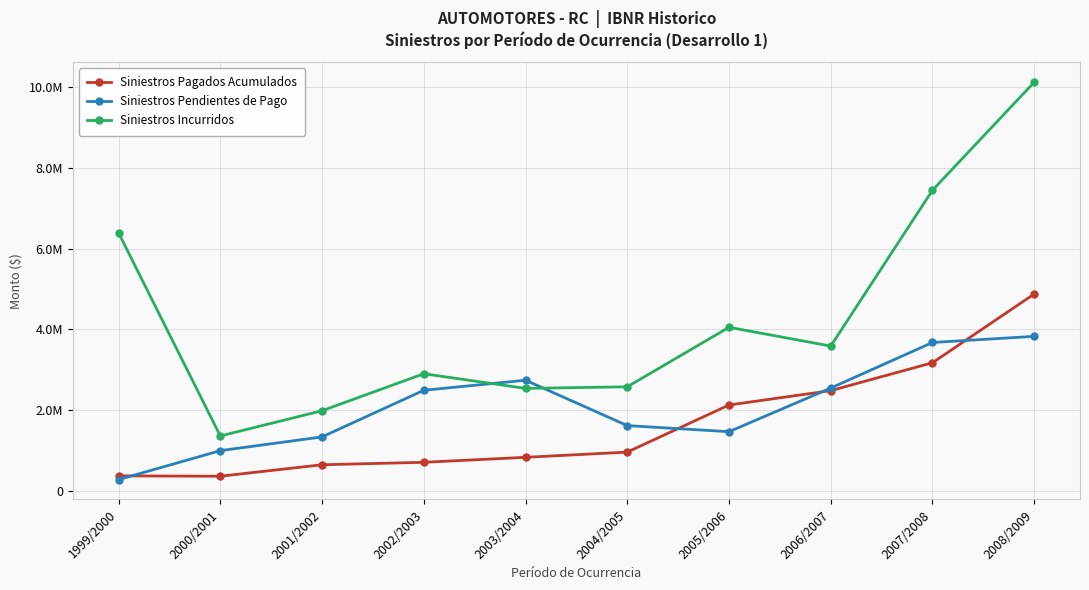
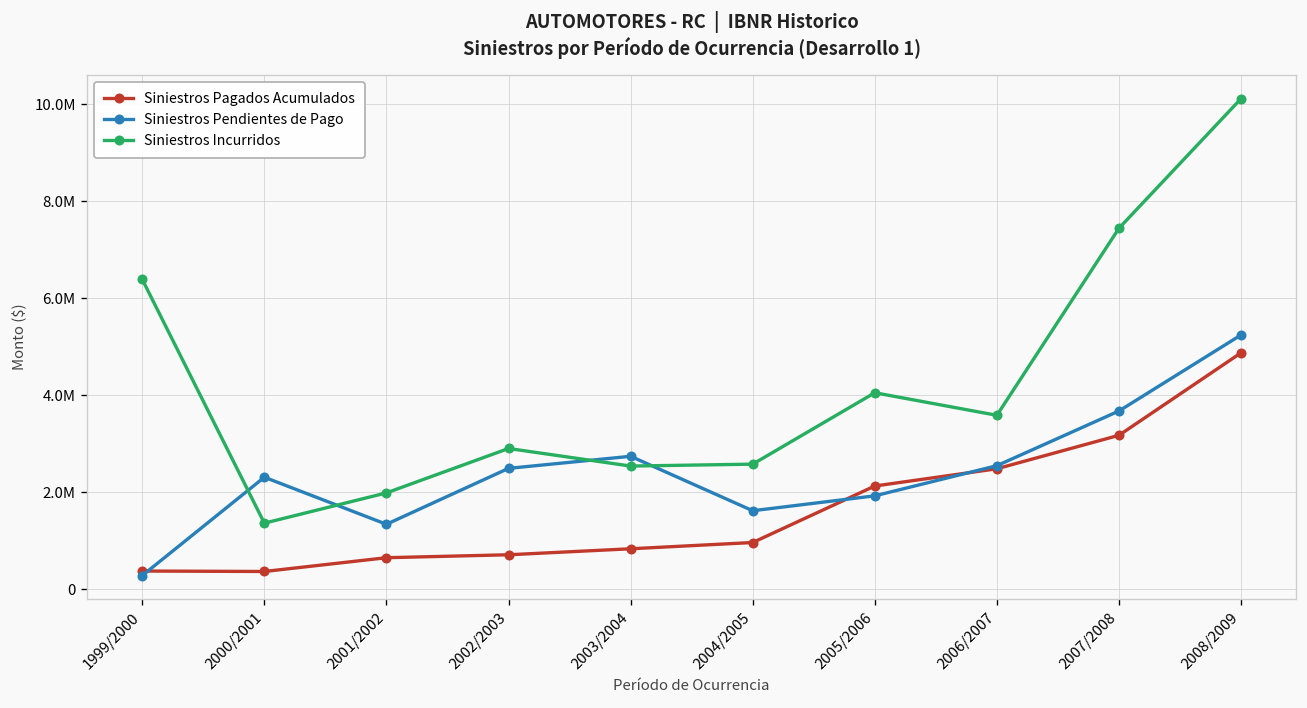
Siniestros Pendientes de Pago, 2000/2001: 1000000 -> 2300000
Siniestros Pendientes de Pago, 2005/2006: 1500000 -> 1900000
Siniestros Pendientes de Pago, 2008/2009: 3800000 -> 5200000
